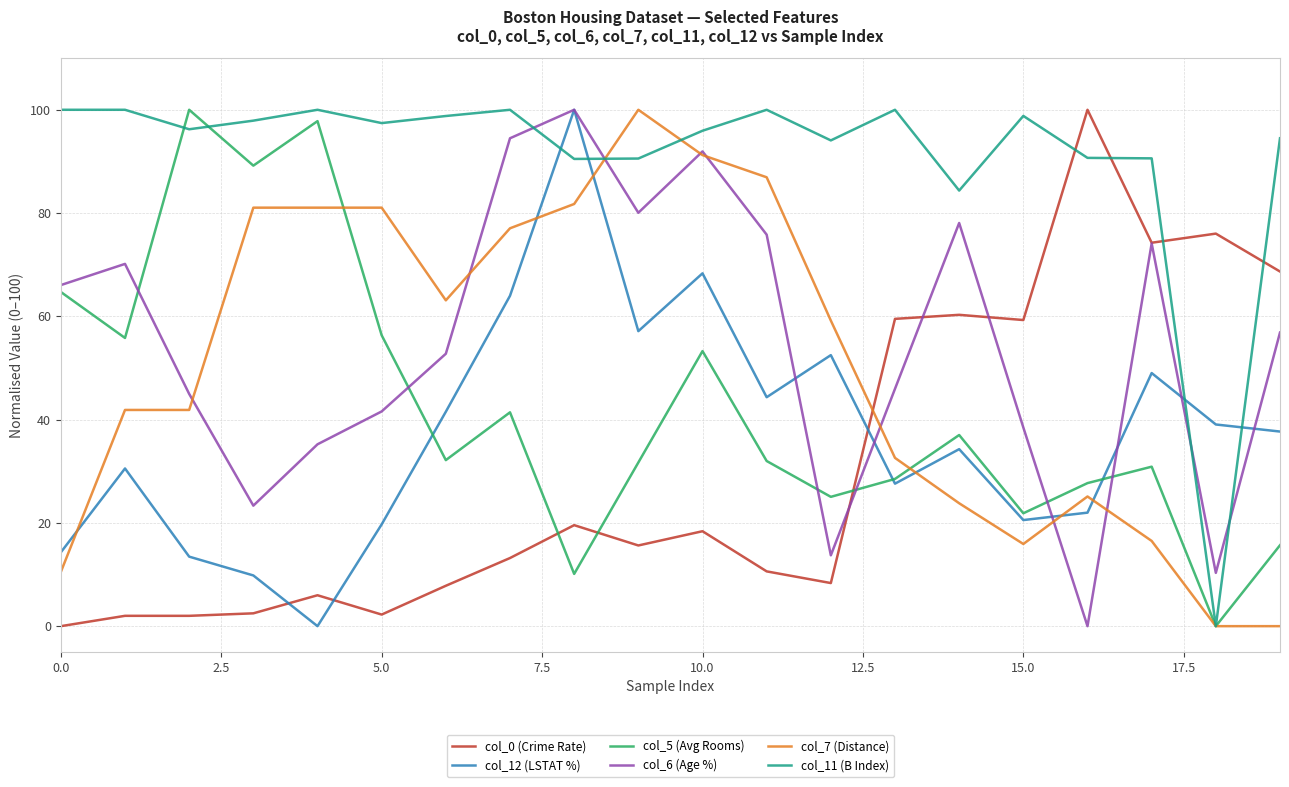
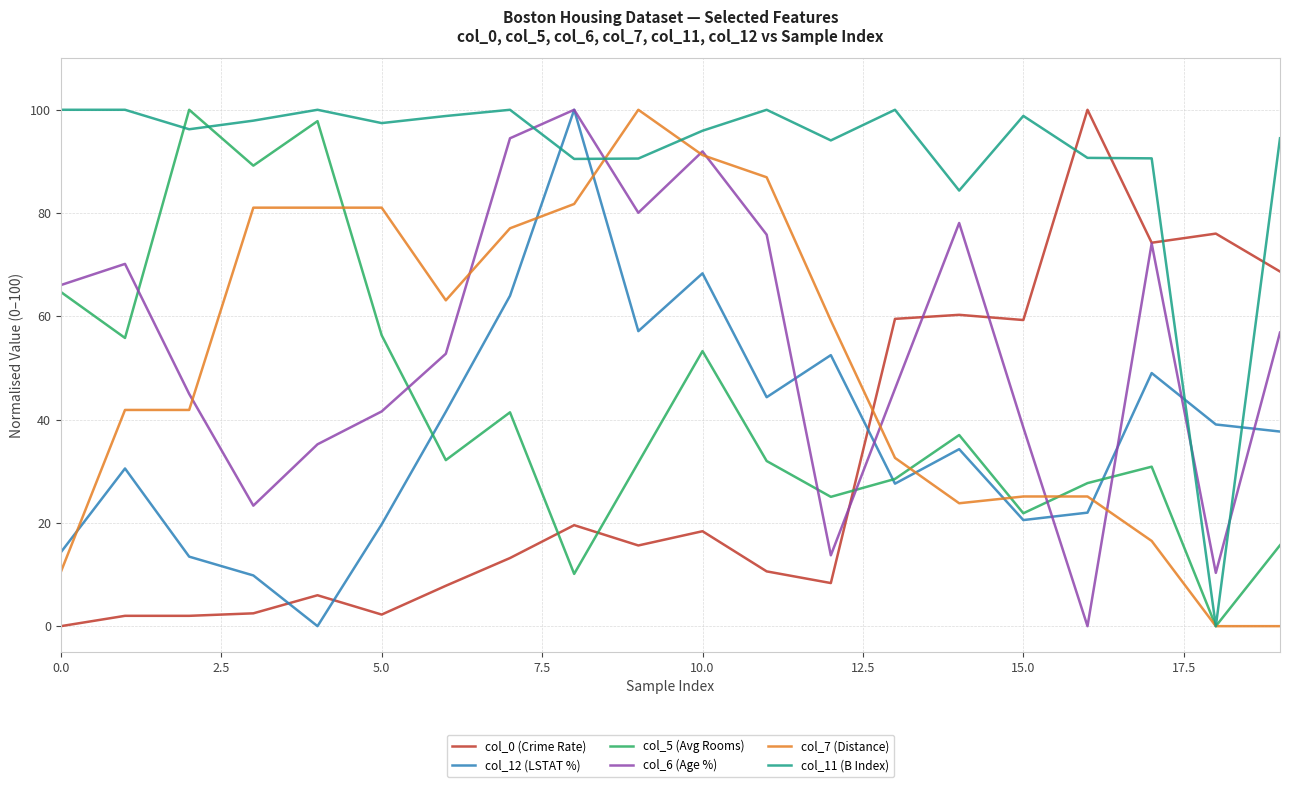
col_7 (Distance), 15.0: 16 -> 25
